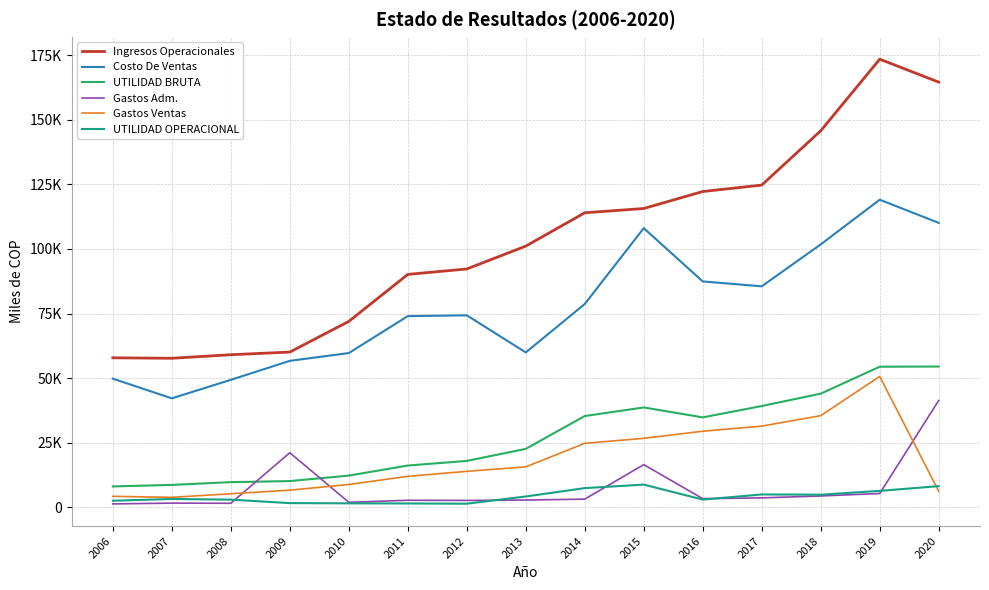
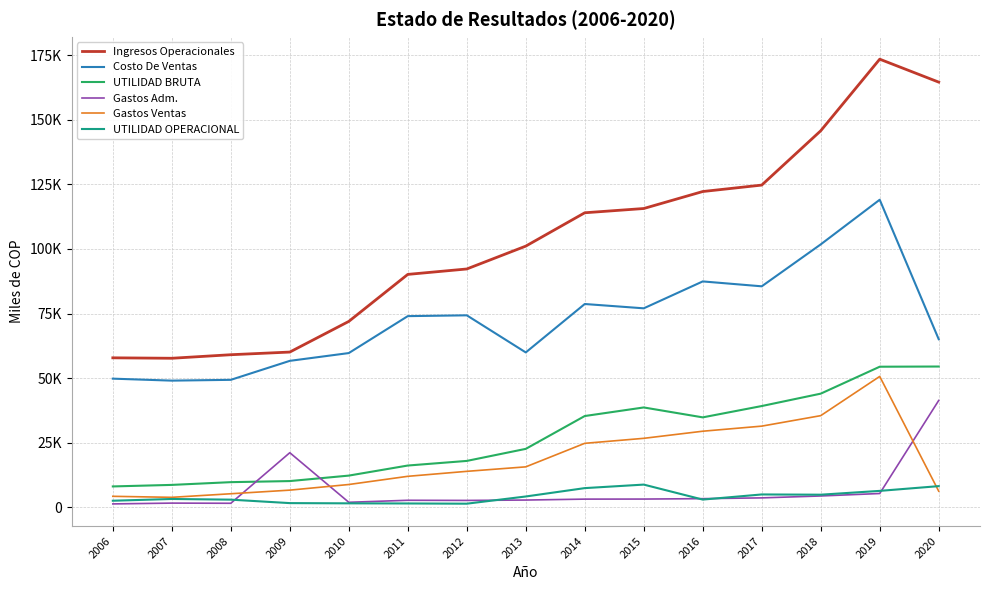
Costo De Ventas, 2007: 42000 -> 49000
Costo De Ventas, 2015: 108000 -> 77000
Gastos Adm., 2015: 17000 -> 3000
Costo De Ventas, 2020: 110000 -> 65000
